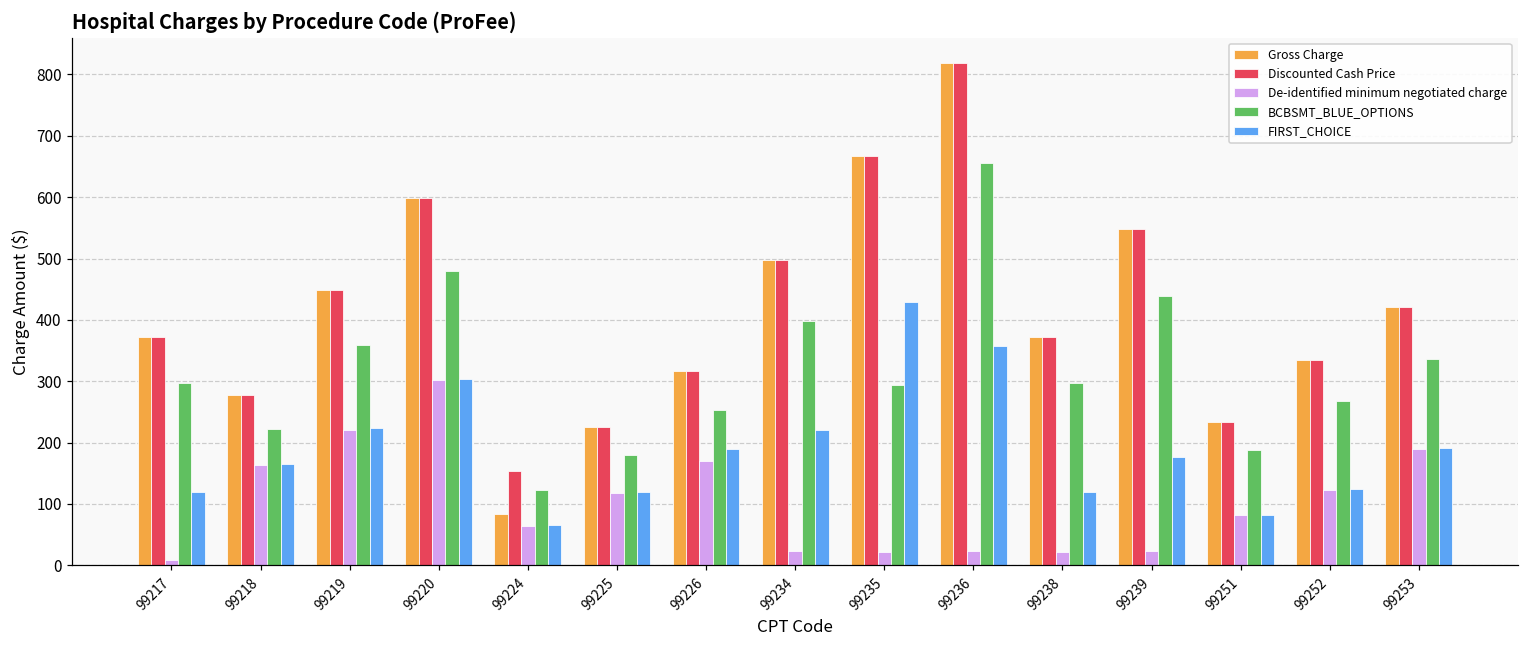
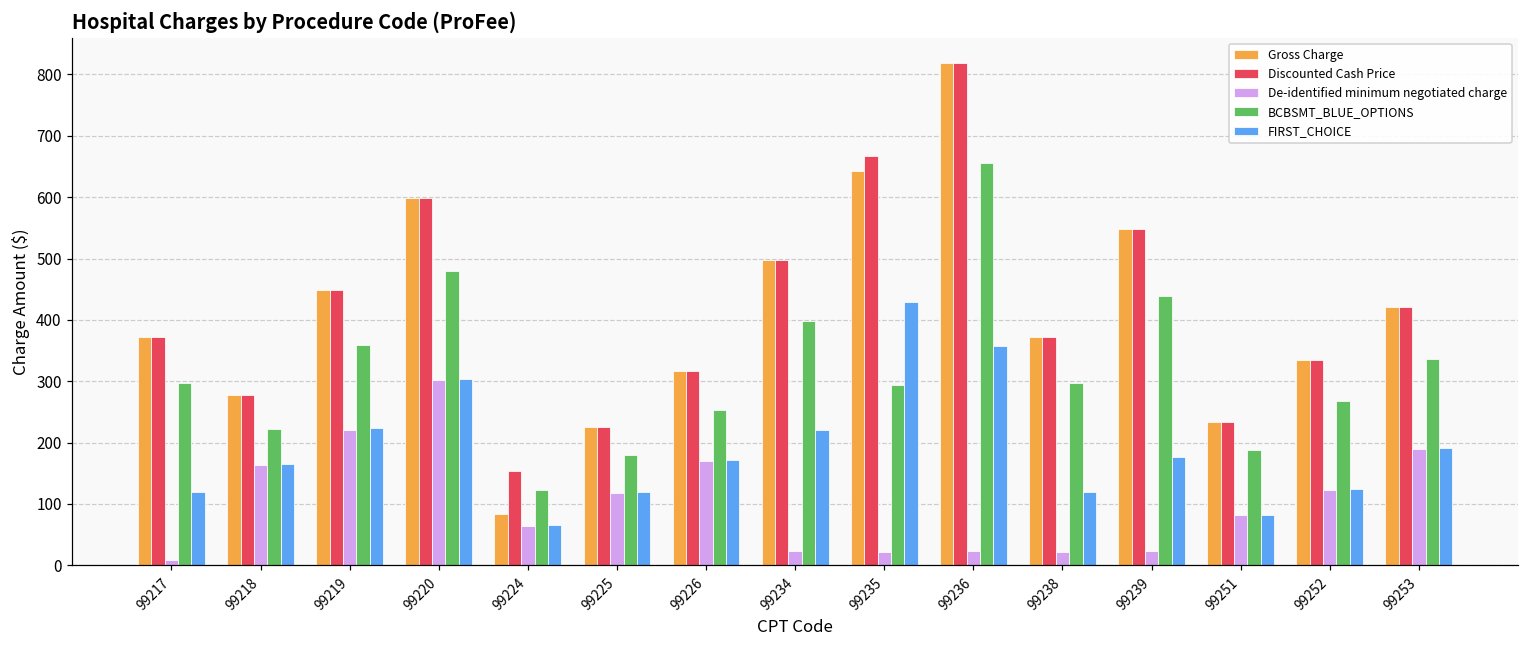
FIRST_CHOICE, 99226: 190 -> 170
Gross Charge, 99235: 670 -> 640
